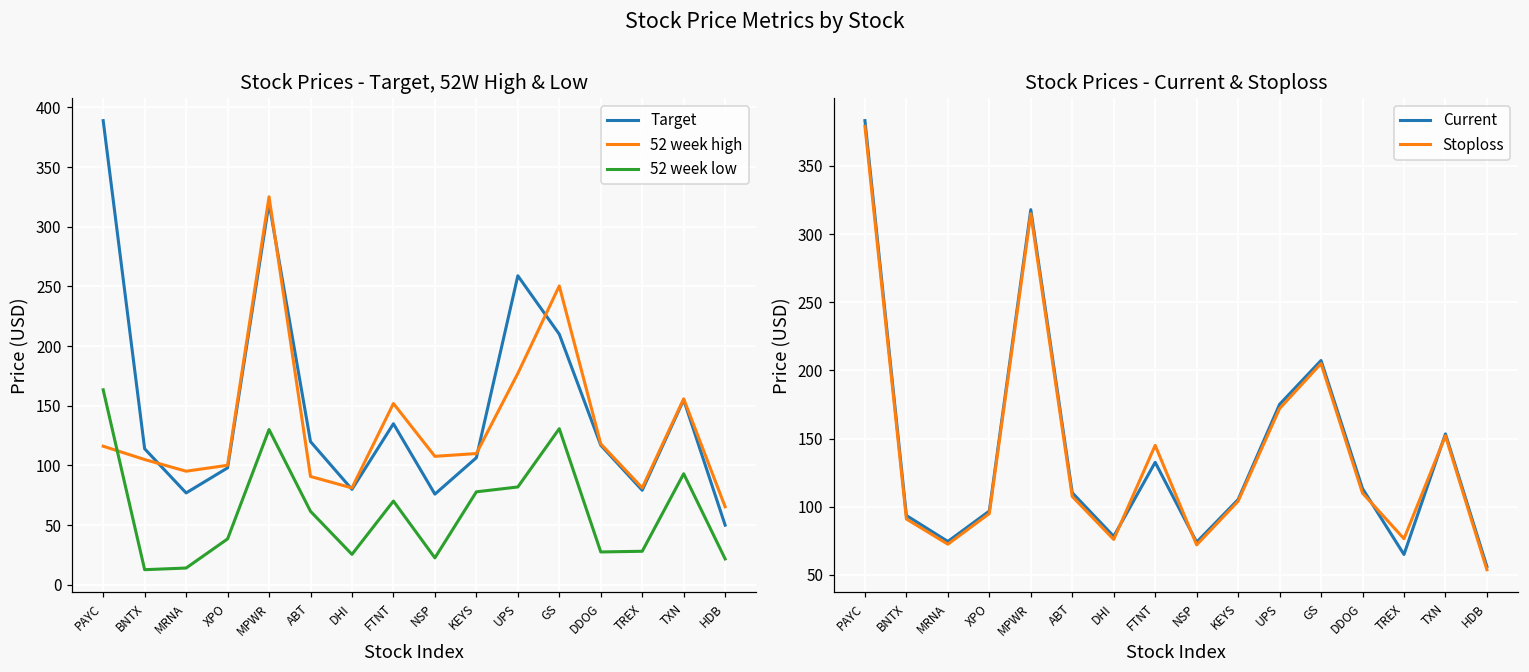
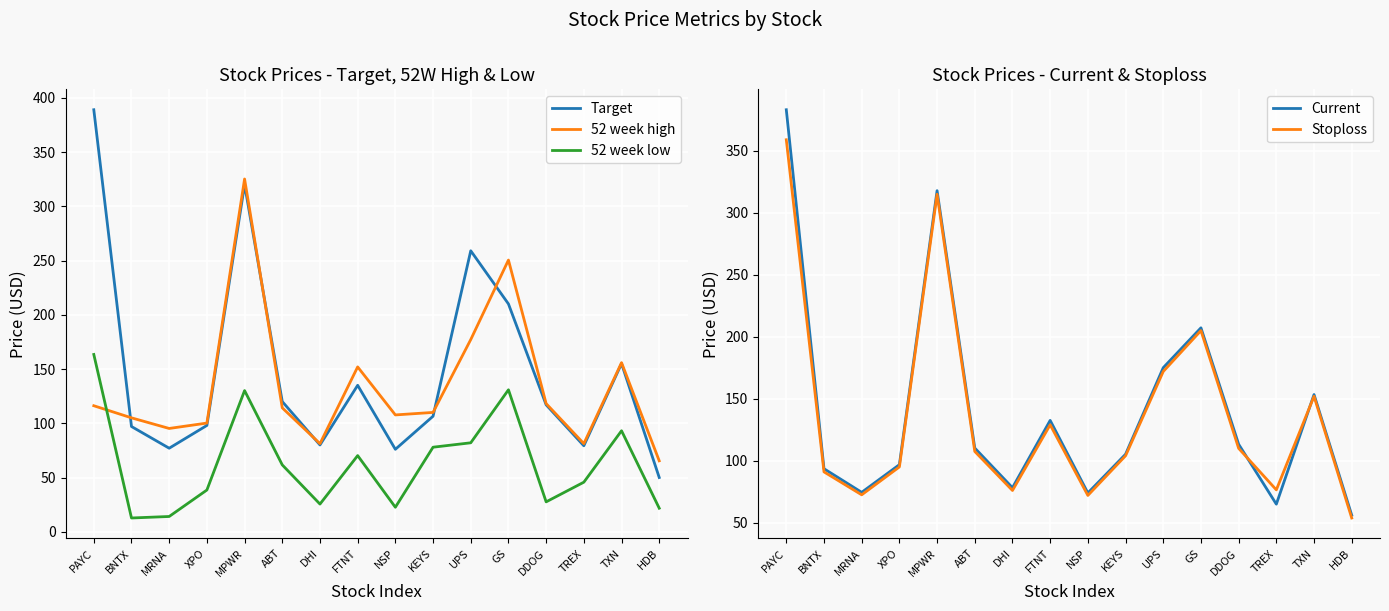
Stock Prices - Target, 52W High & Low, Target, BNTX: 114 -> 97
Stock Prices - Target, 52W High & Low, 52 week high, ABT: 91 -> 114
Stock Prices - Target, 52W High & Low, 52 week low, TREX: 28 -> 46
Stock Prices - Current & Stoploss, Stoploss, PAYC: 379 -> 359
Stock Prices - Current & Stoploss, Stoploss, FTNT: 145 -> 129
